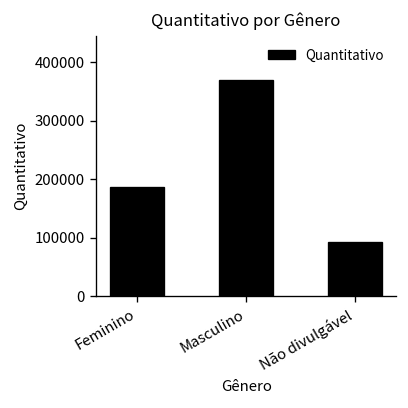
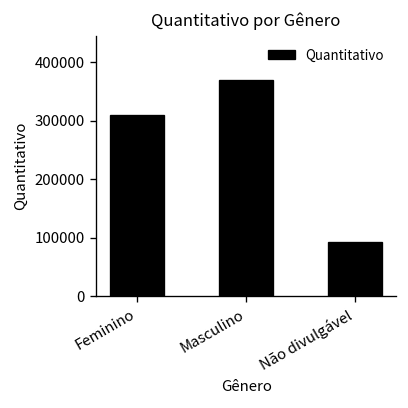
Feminino: 190000 -> 310000
